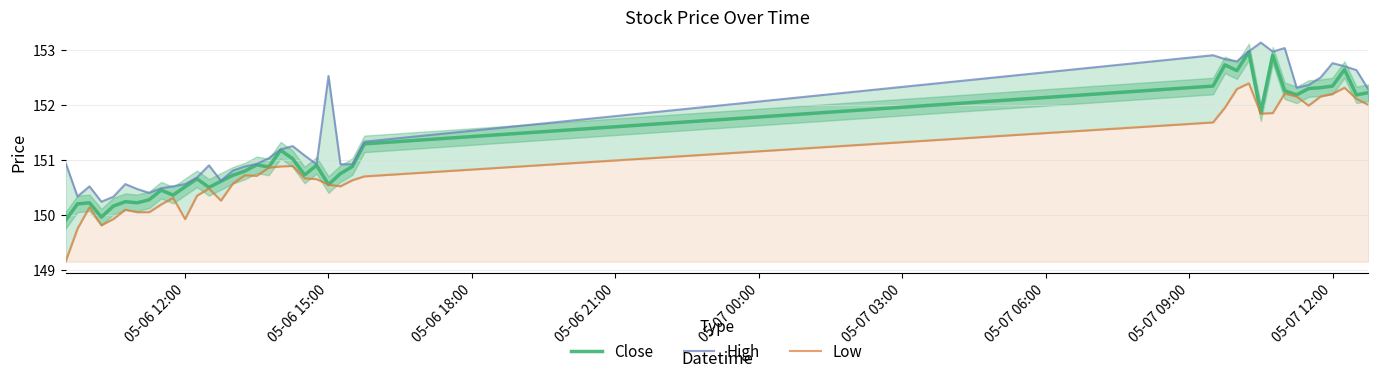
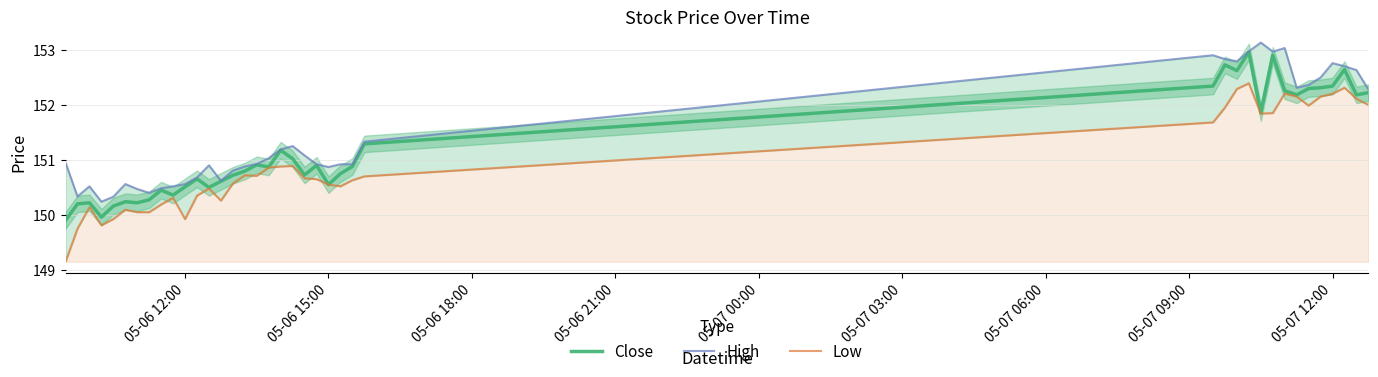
High, 05-06 15:00: 152.5 -> 150.9
